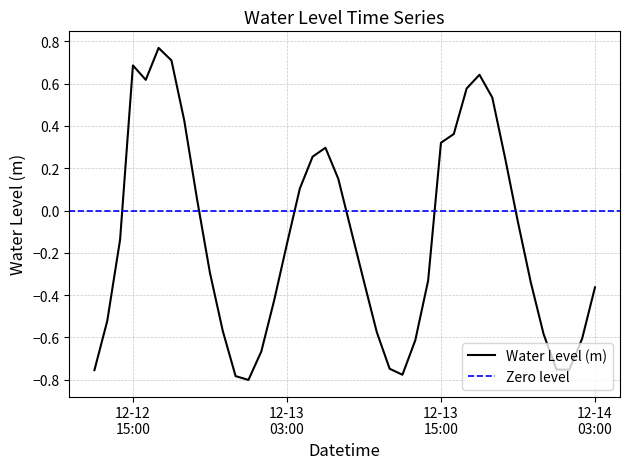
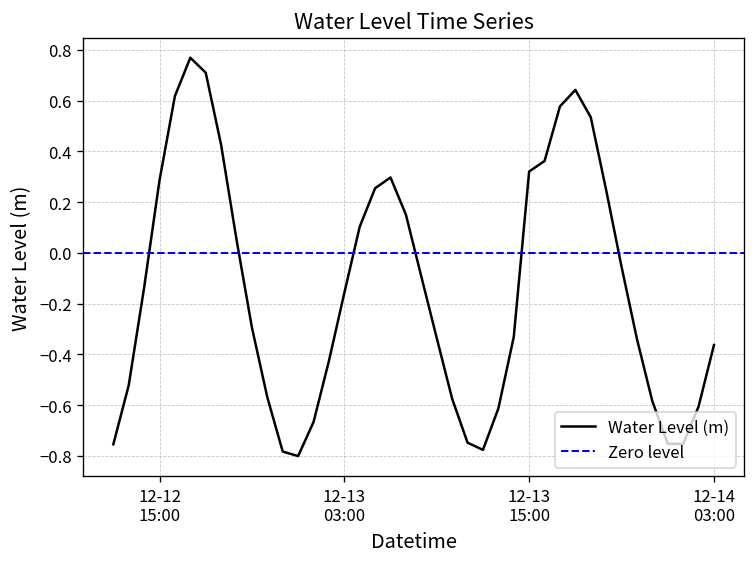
12-12 15:00: 0.69 -> 0.29
